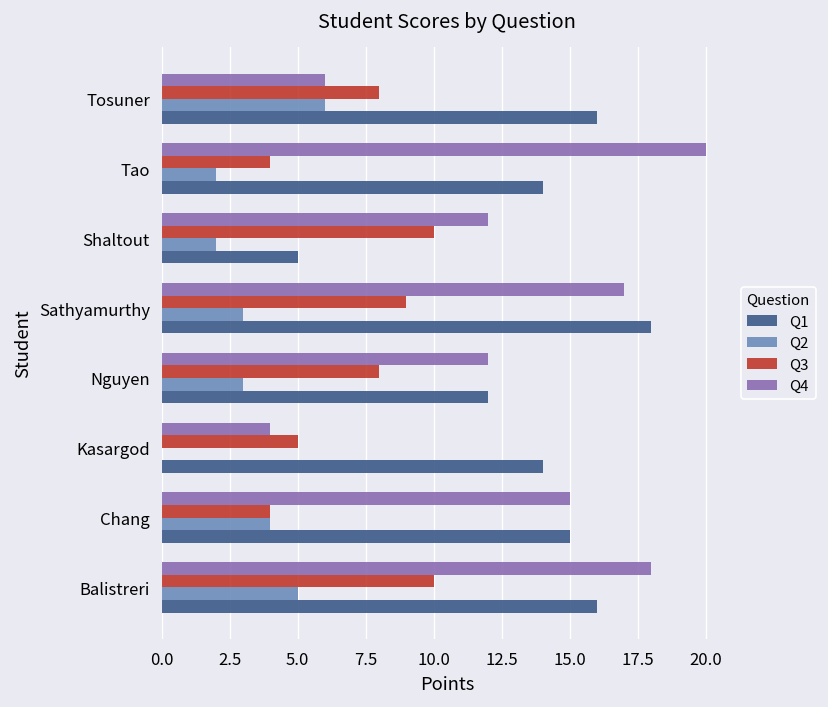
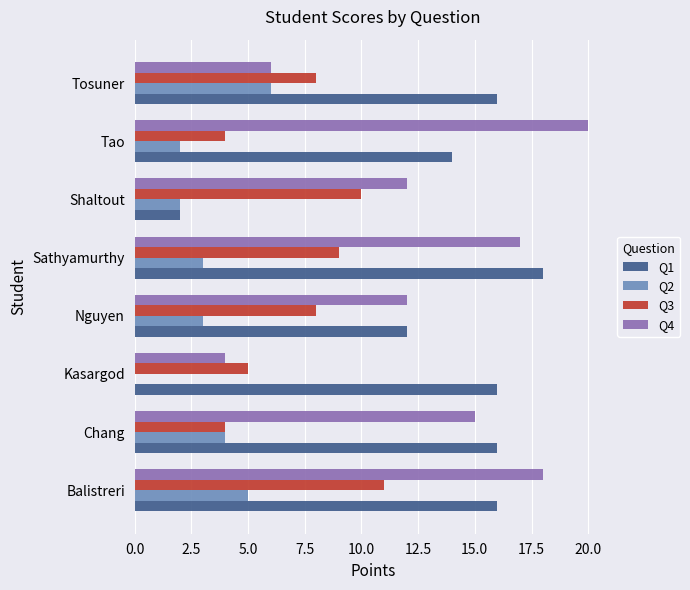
Q1, Shaltout: 5 -> 2
Q1, Kasargod: 14 -> 16
Q1, Chang: 15 -> 16
Q3, Balistreri: 10 -> 11
